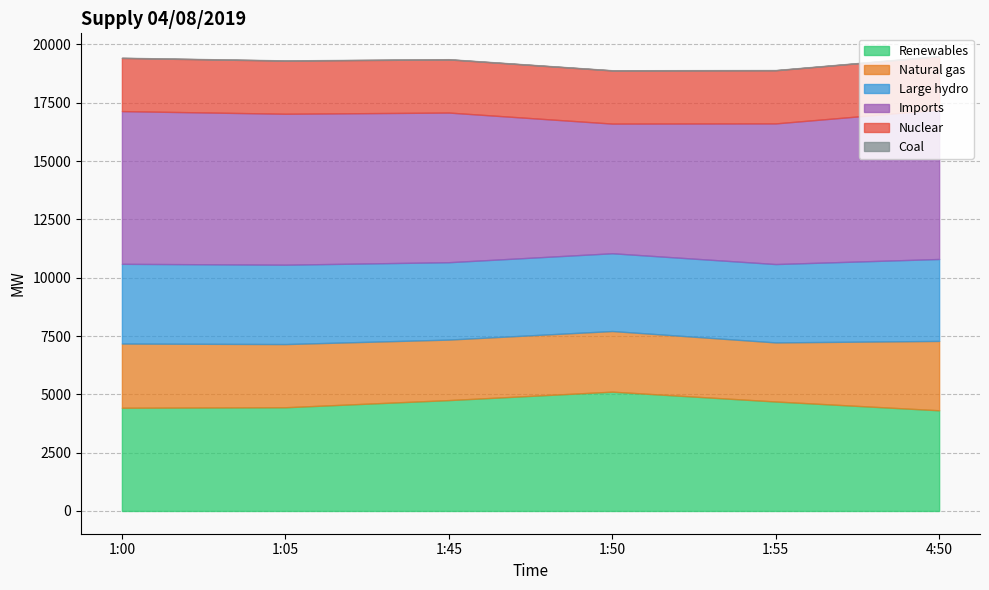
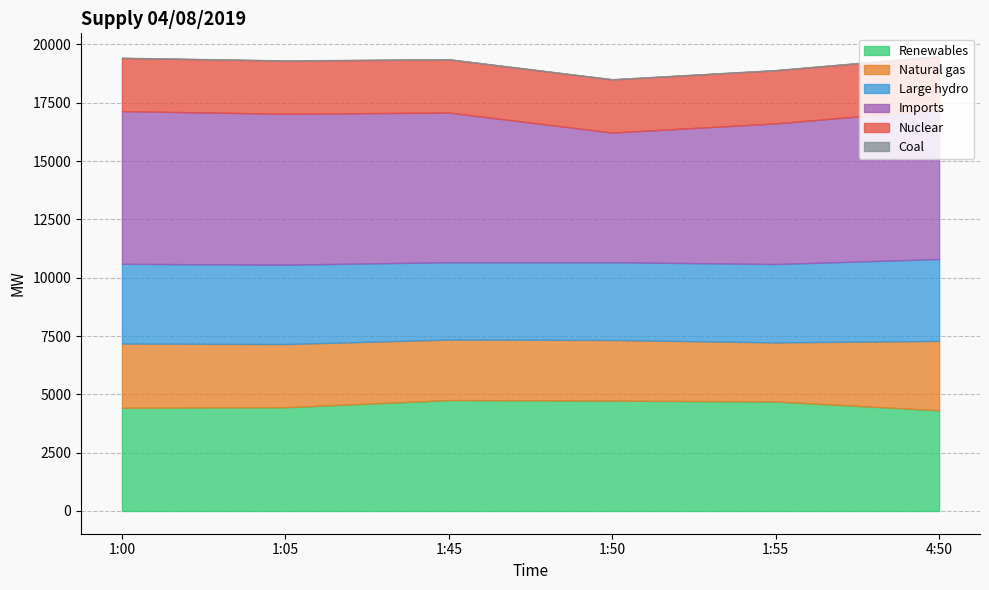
Renewables, 1:50: 5100 -> 4700
